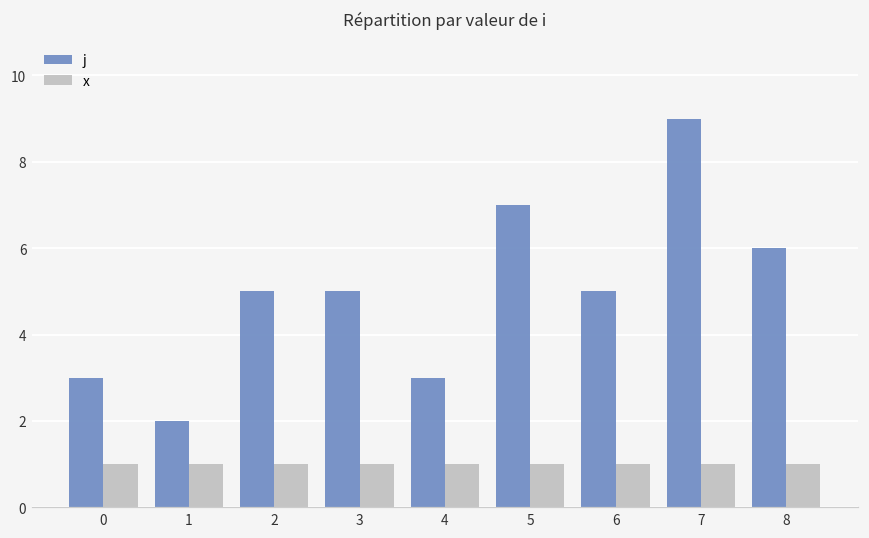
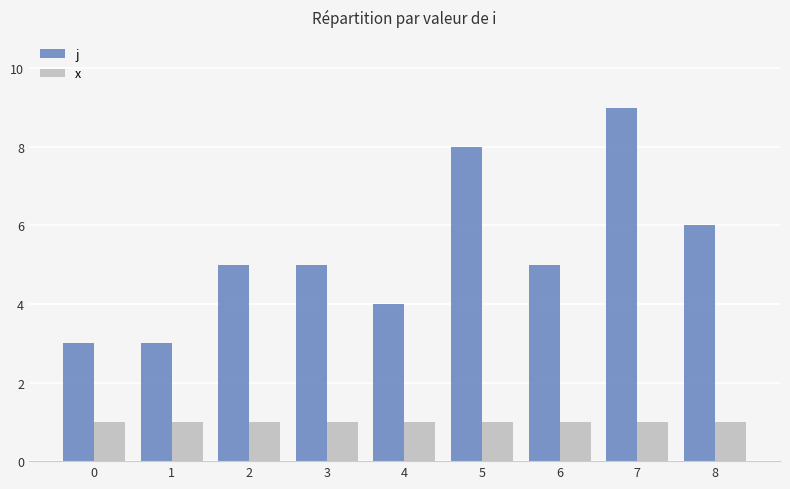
j, 1: 2 -> 3
j, 4: 3 -> 4
j, 5: 7 -> 8
